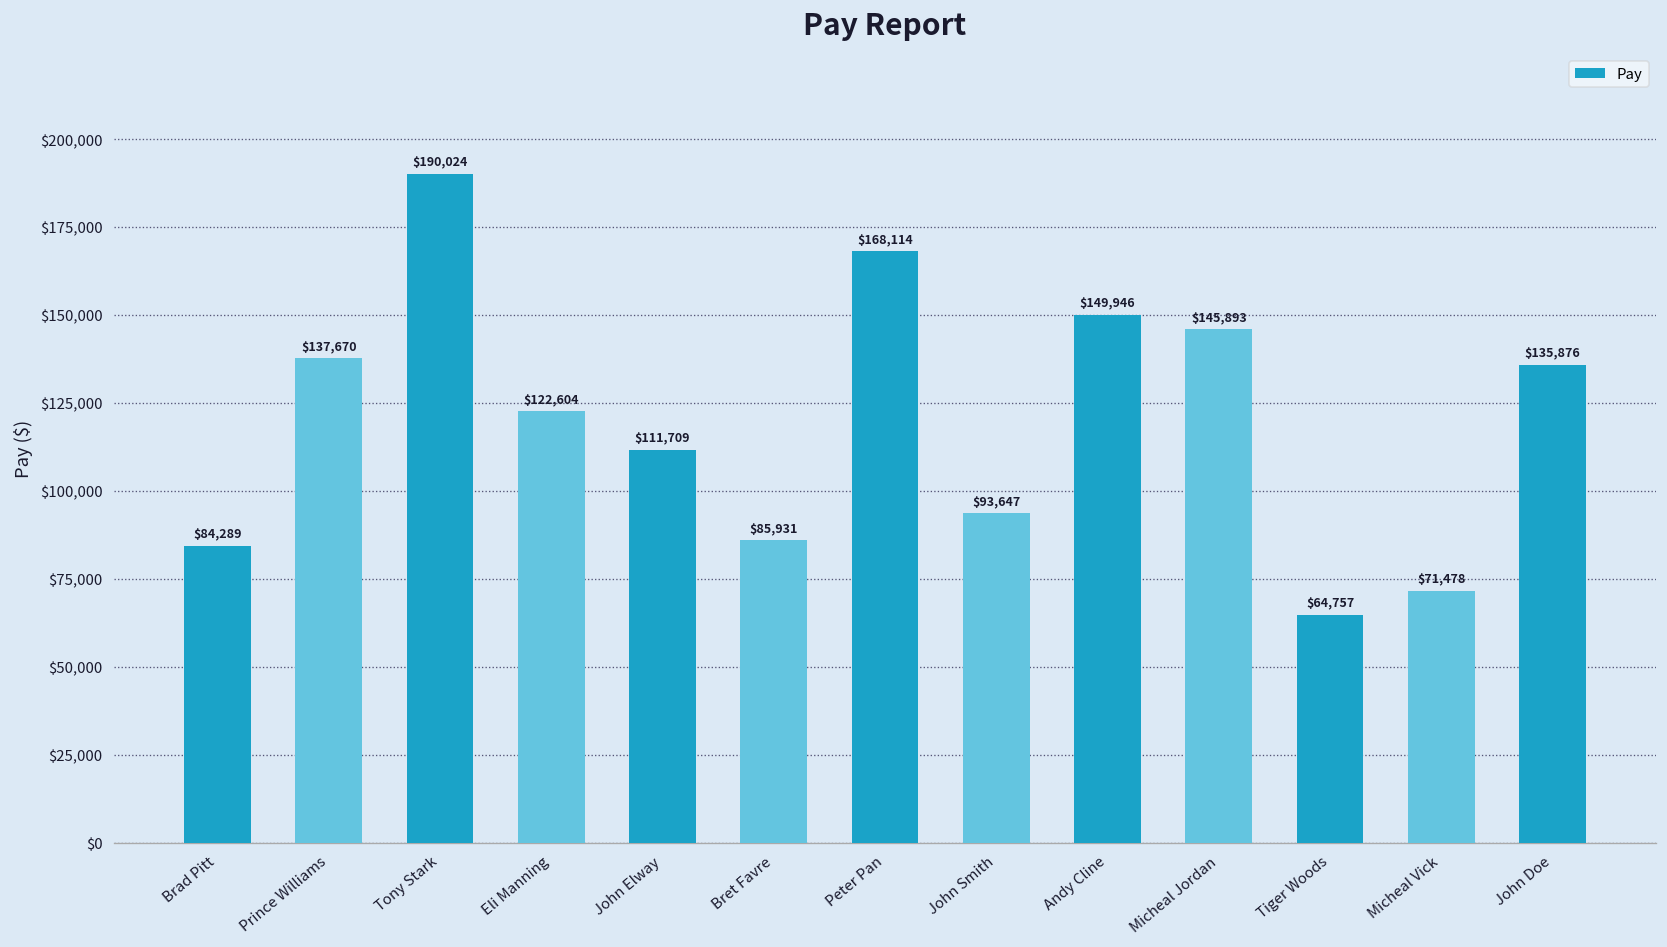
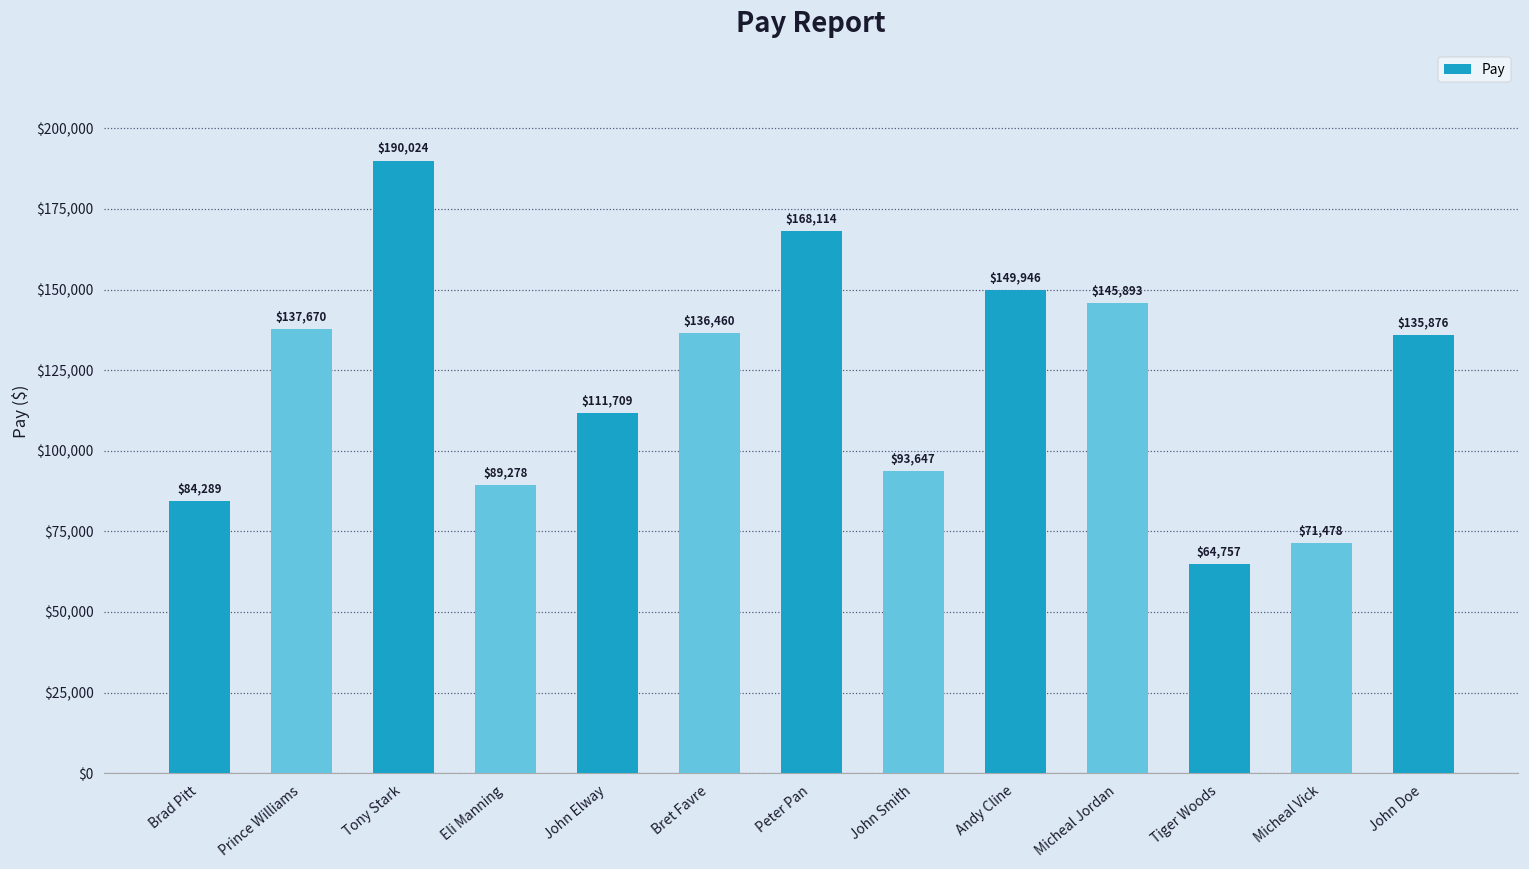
Eli Manning: $122,604 -> $89,278
Bret Favre: $85,931 -> $136,460
